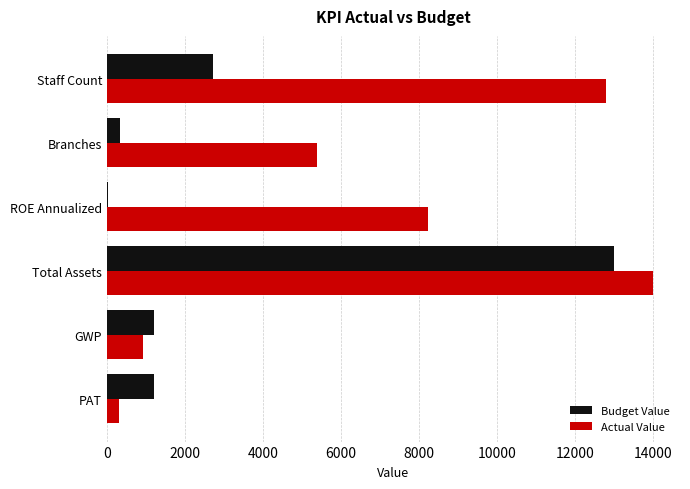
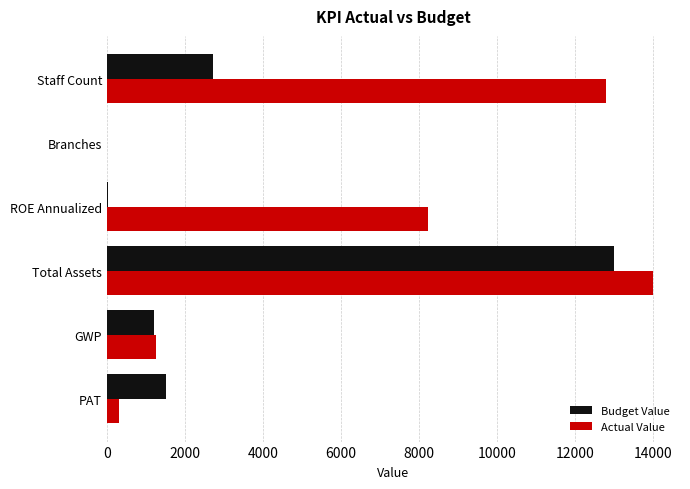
Budget Value, Branches: 300 -> 0
Actual Value, Branches: 5400 -> 0
Actual Value, GWP: 900 -> 1300
Budget Value, PAT: 1200 -> 1500
